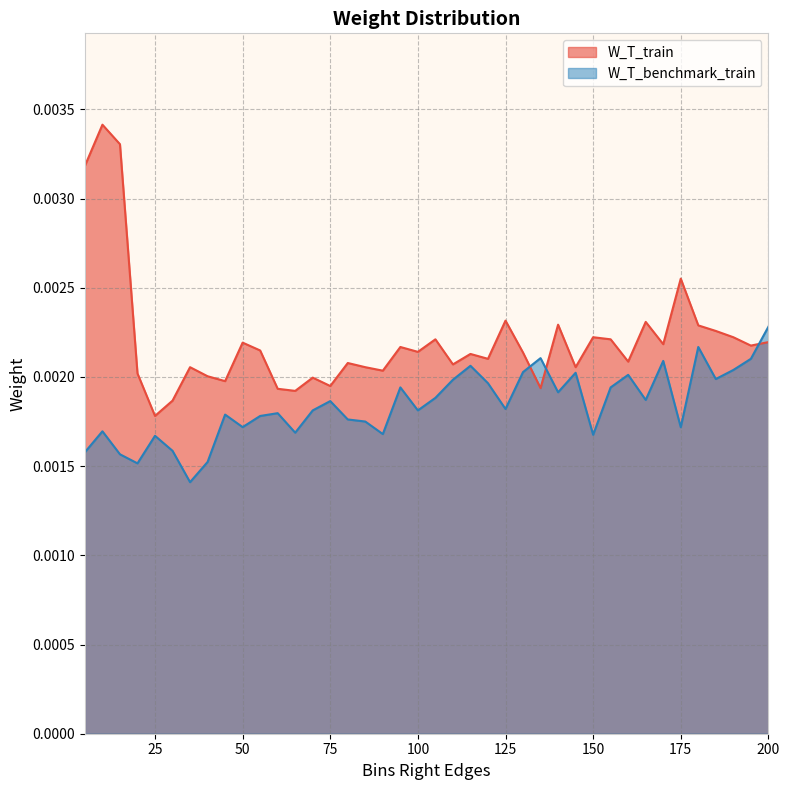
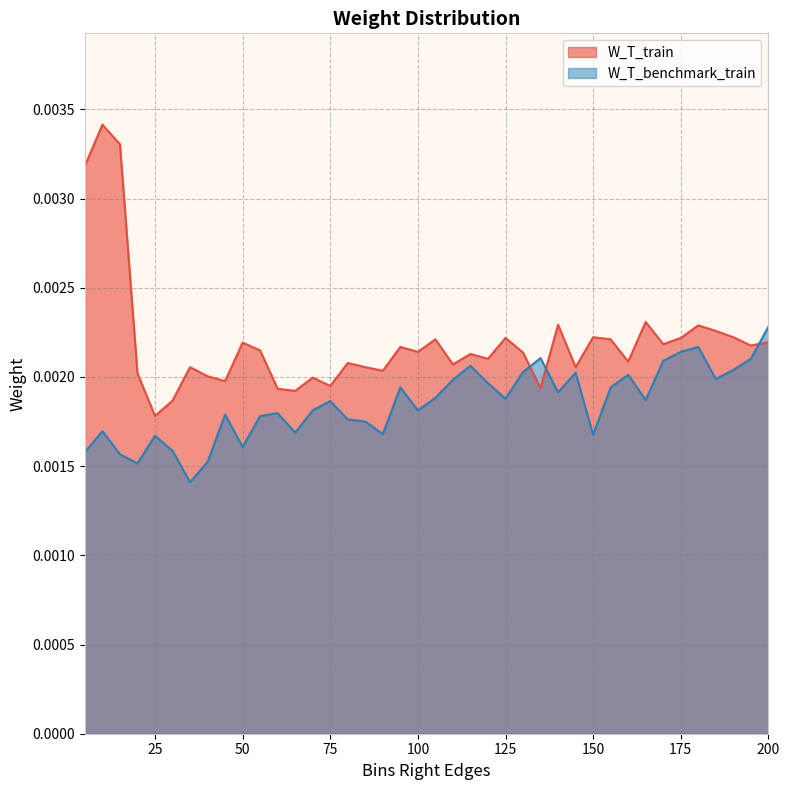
W_T_benchmark_train, 50: 0.00172 -> 0.00161
W_T_train, 125: 0.00232 -> 0.00222
W_T_benchmark_train, 125: 0.00182 -> 0.00188
W_T_train, 175: 0.00255 -> 0.00222
W_T_benchmark_train, 175: 0.00172 -> 0.00214
